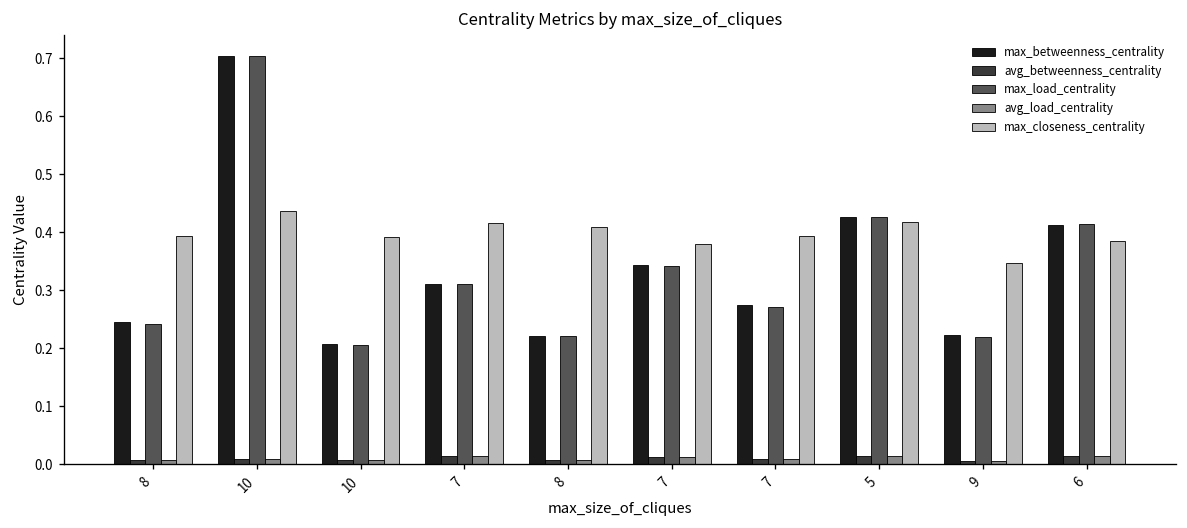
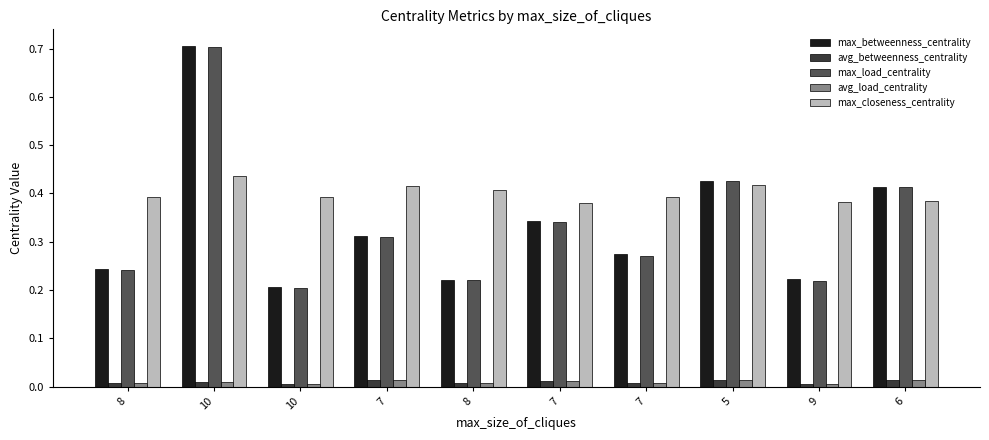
max_closeness_centrality, 9: 0.35 -> 0.38
